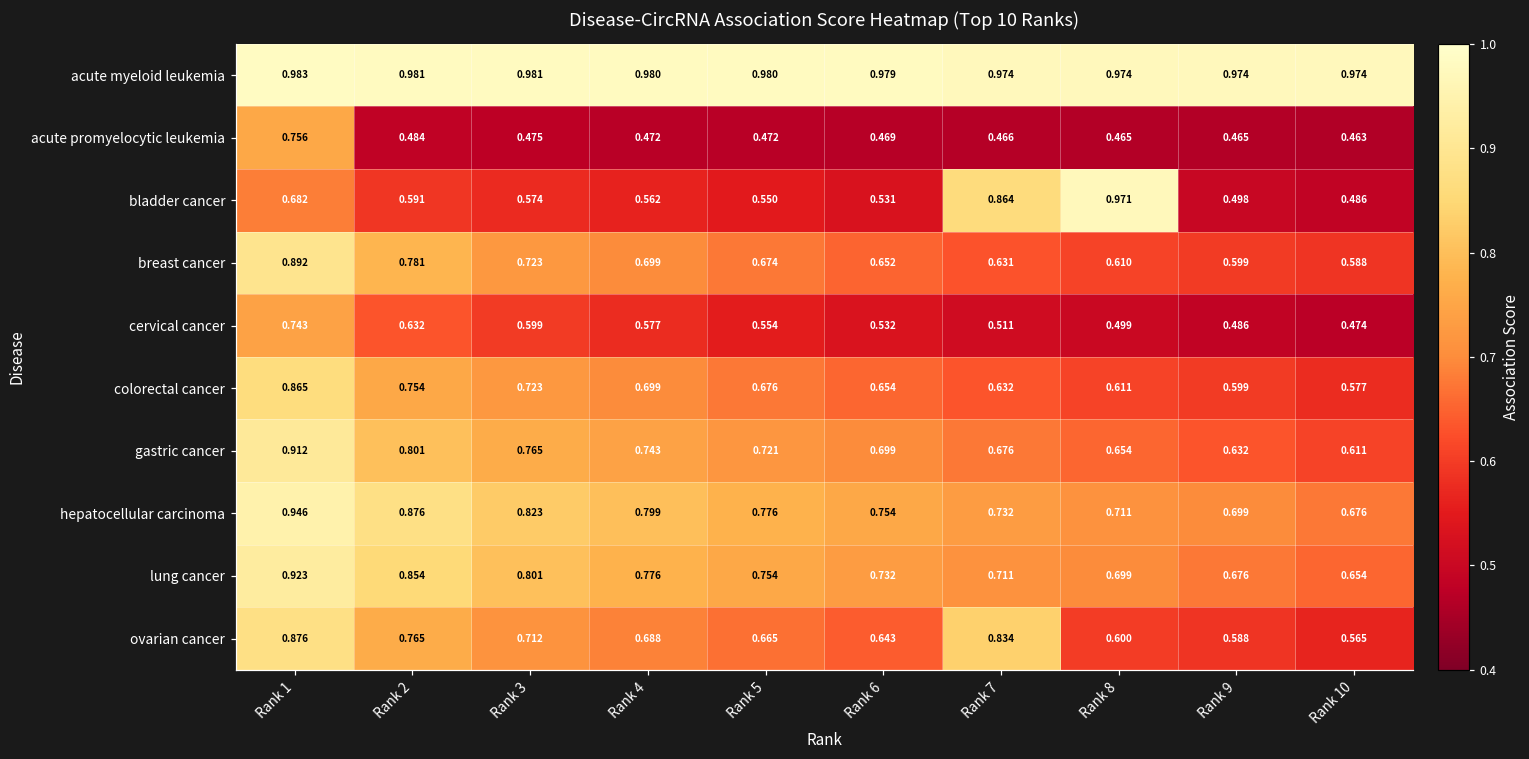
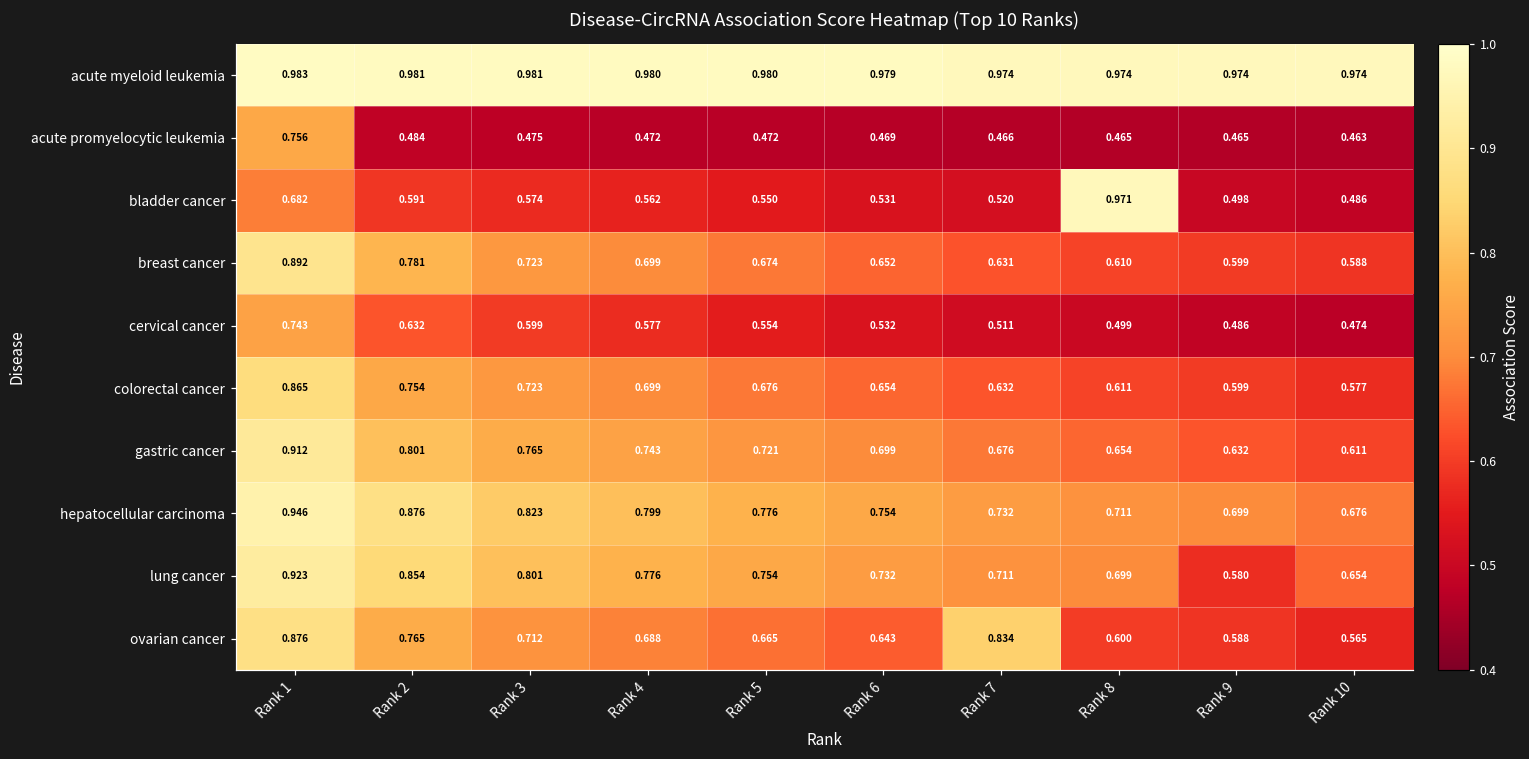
bladder cancer, Rank 7: 0.864 -> 0.520
lung cancer, Rank 9: 0.676 -> 0.580
